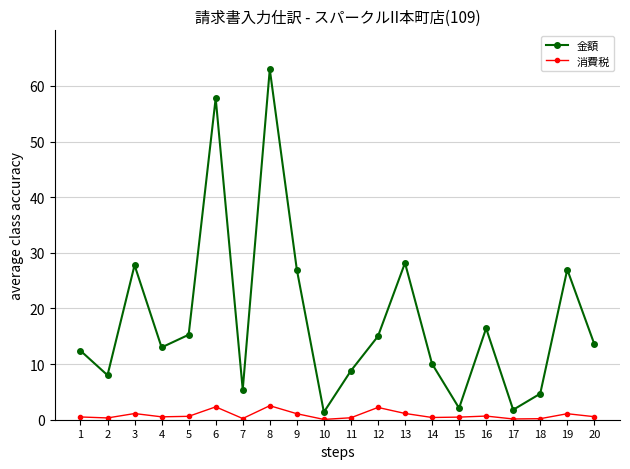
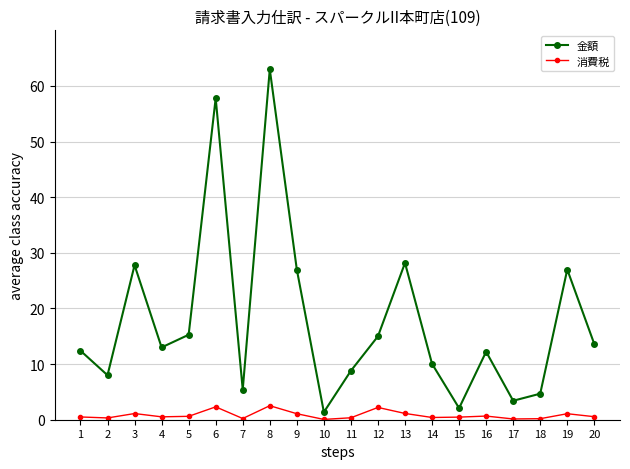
金額, 16: 16 -> 12
金額, 17: 2 -> 3
